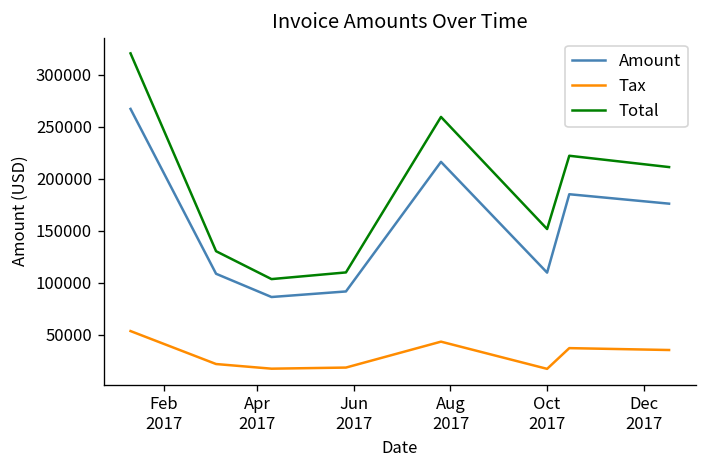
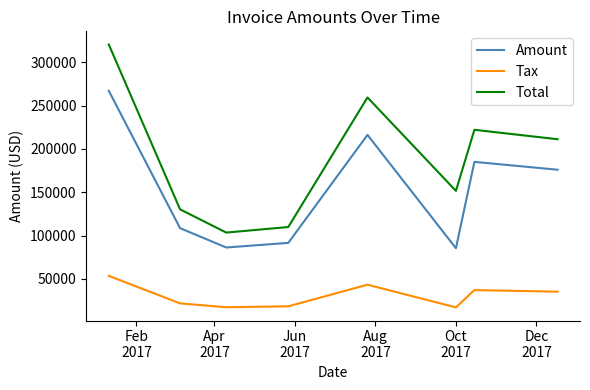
Amount, Oct 2017: 110000 -> 90000
